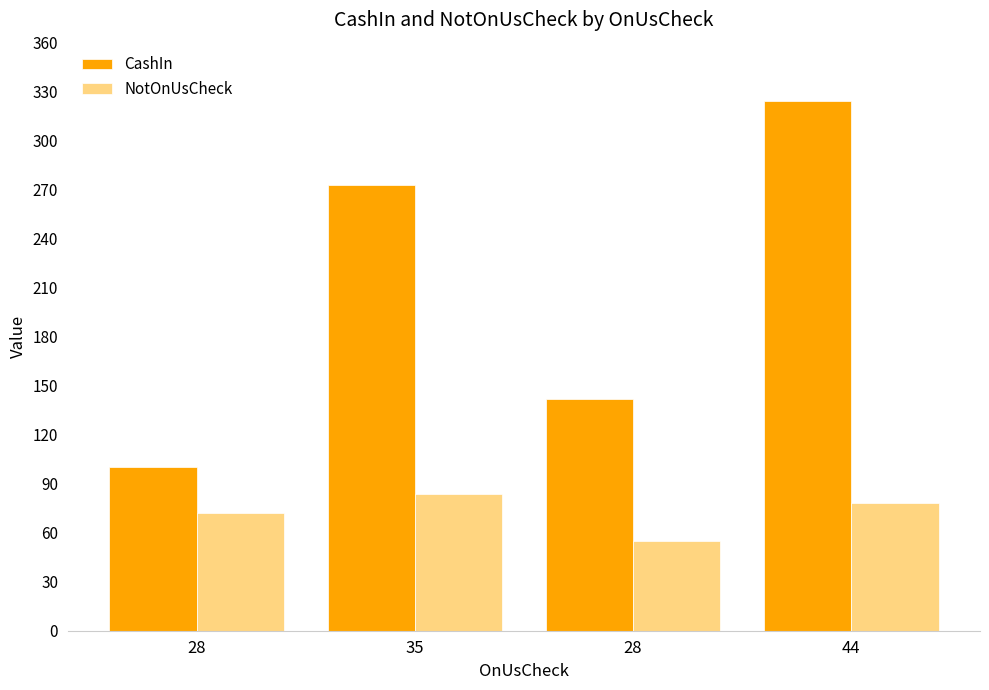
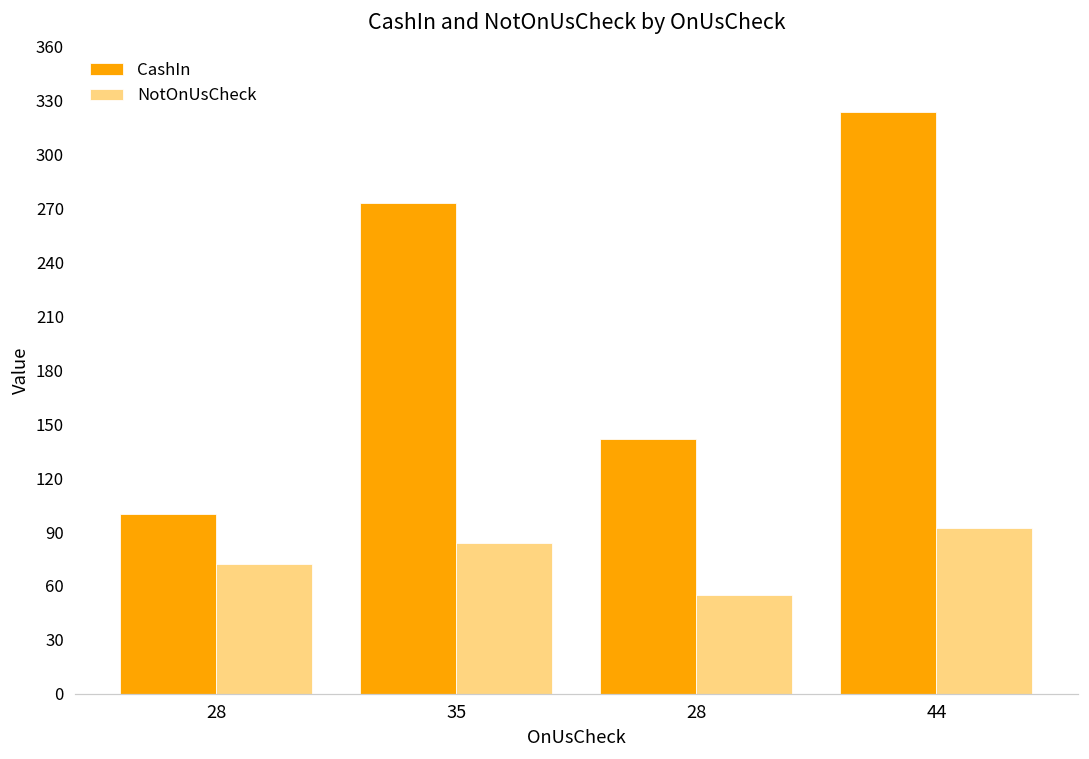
NotOnUsCheck, 44: 78 -> 92
